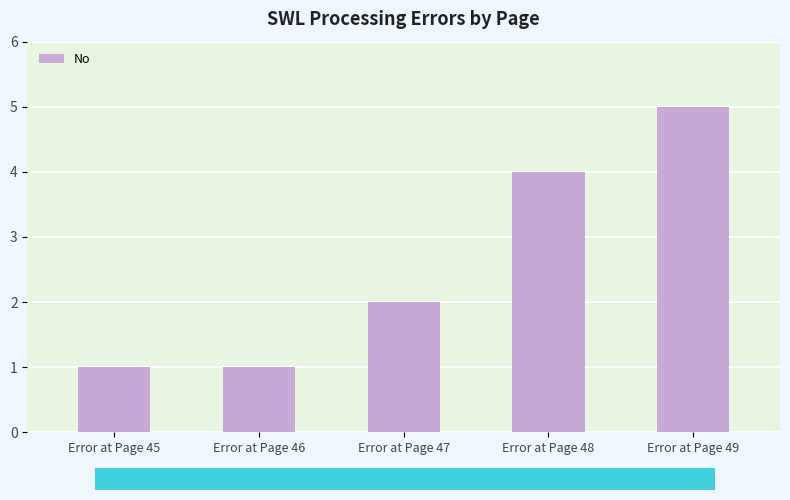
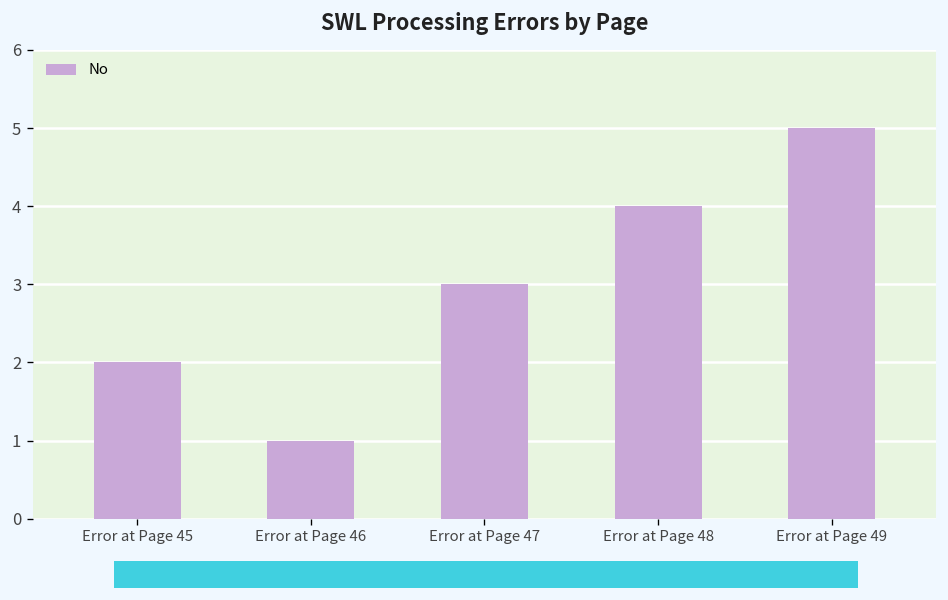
Error at Page 45: 1 -> 2
Error at Page 47: 2 -> 3
